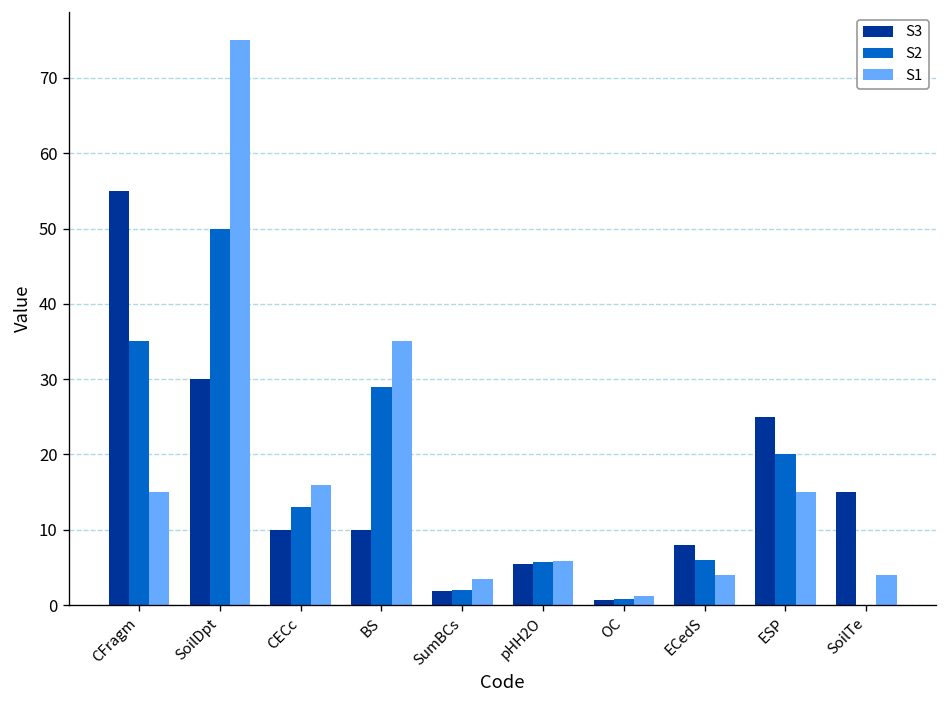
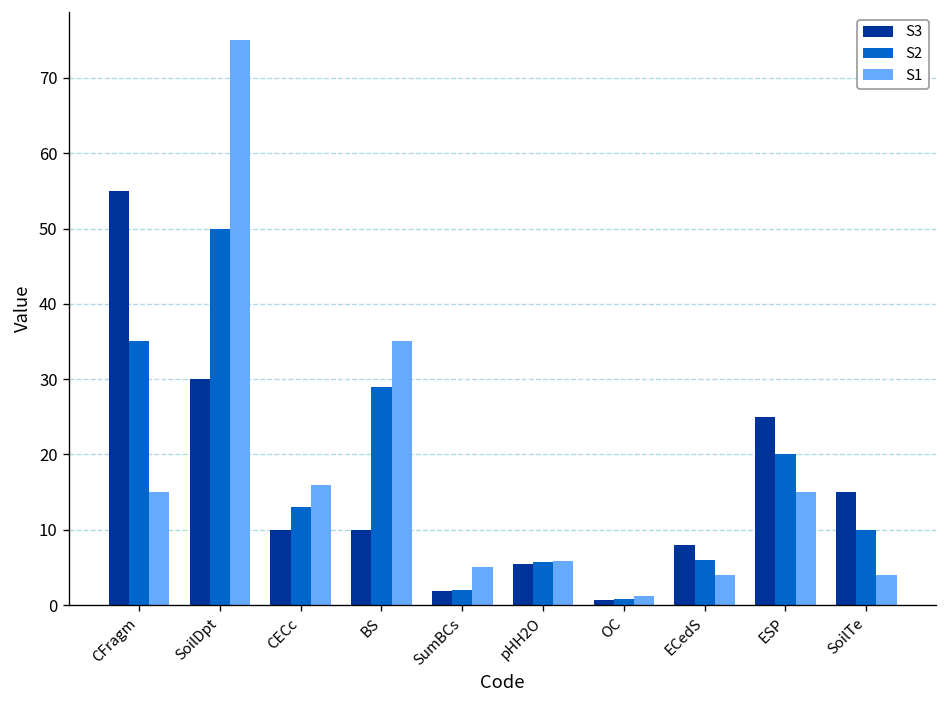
S1, SumBCs: 4 -> 5
S2, SoilTe: 0 -> 10
